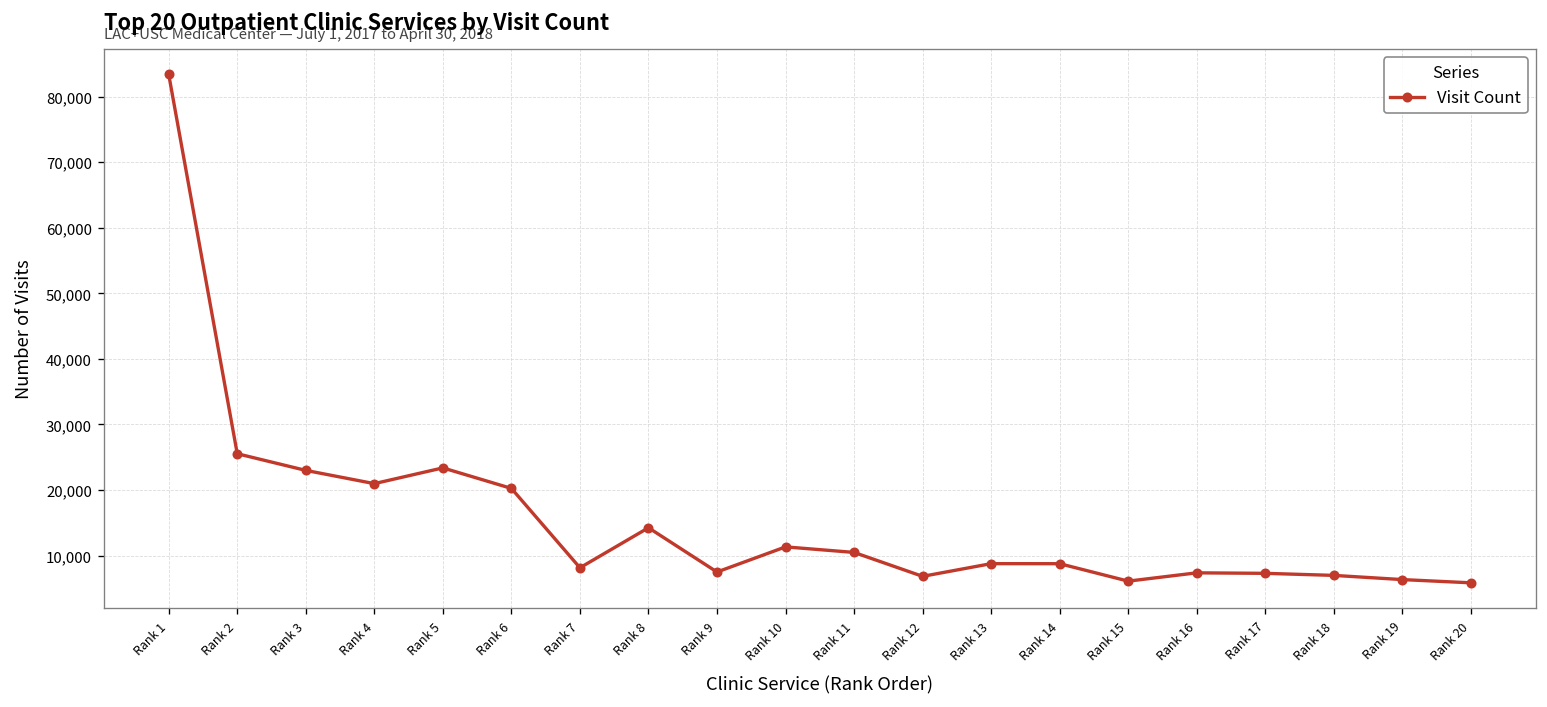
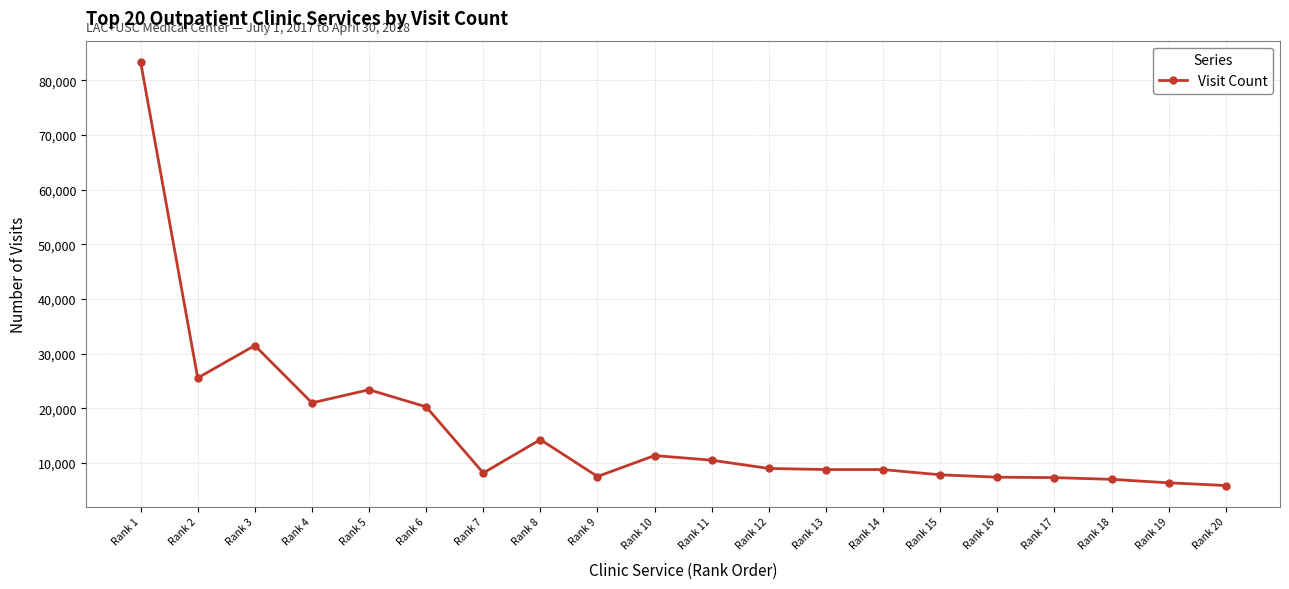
Rank 3: 23,000 -> 31,000
Rank 12: 7,000 -> 9,000
Rank 15: 6,000 -> 8,000
